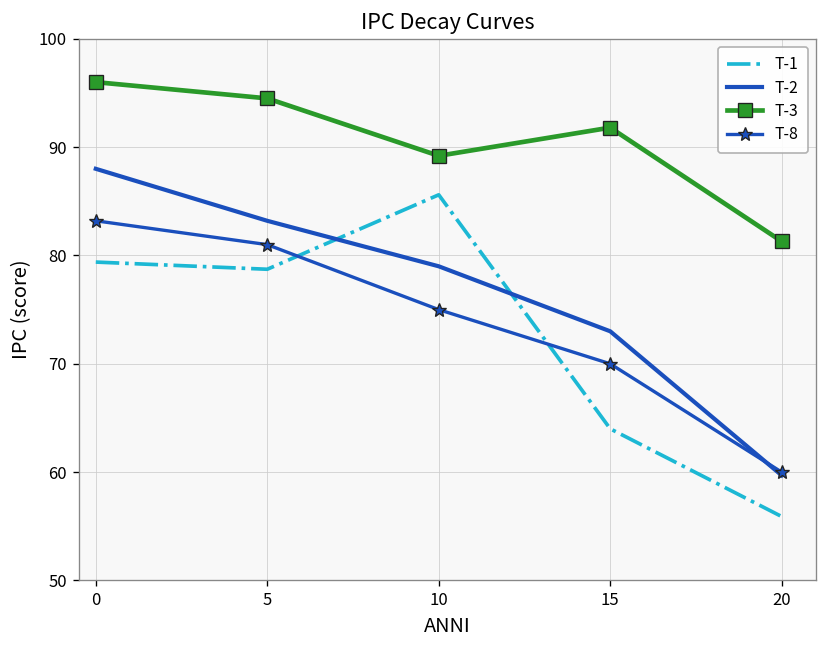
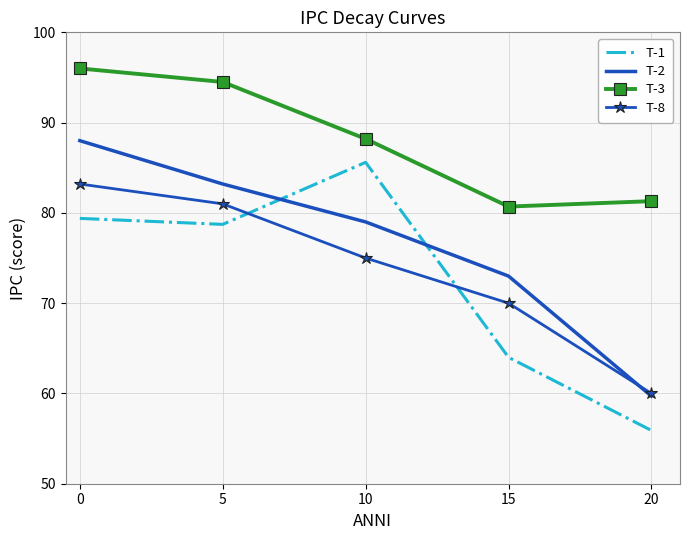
T-3, 10: 89 -> 88
T-3, 15: 92 -> 81
